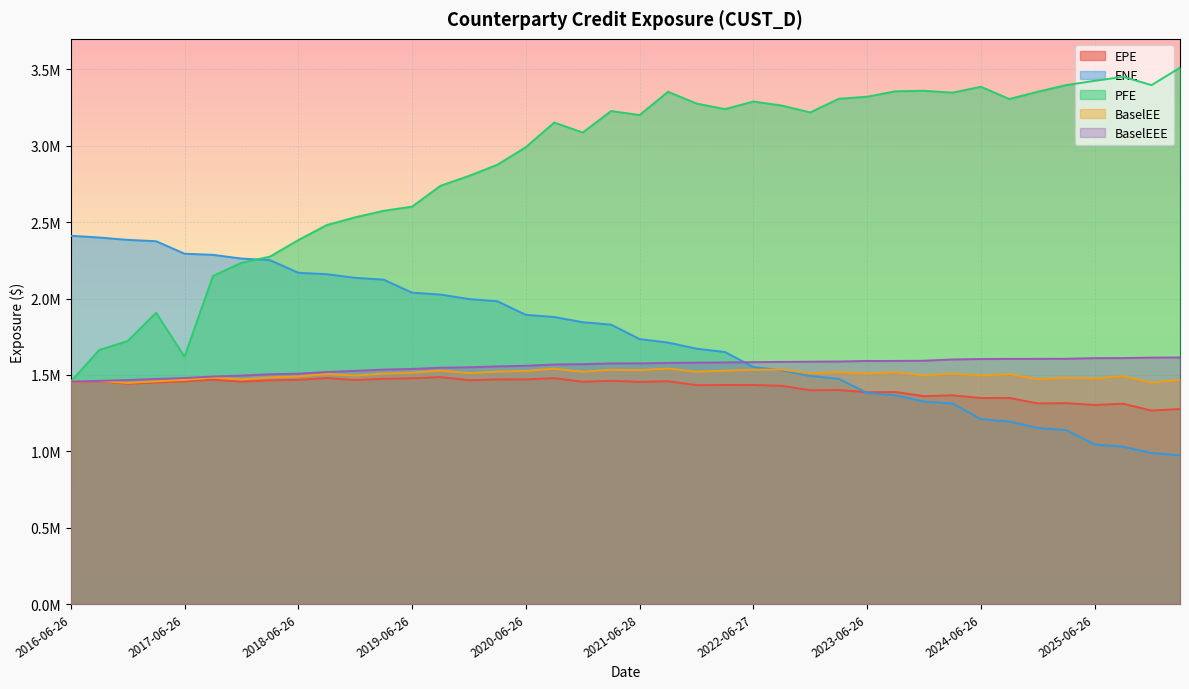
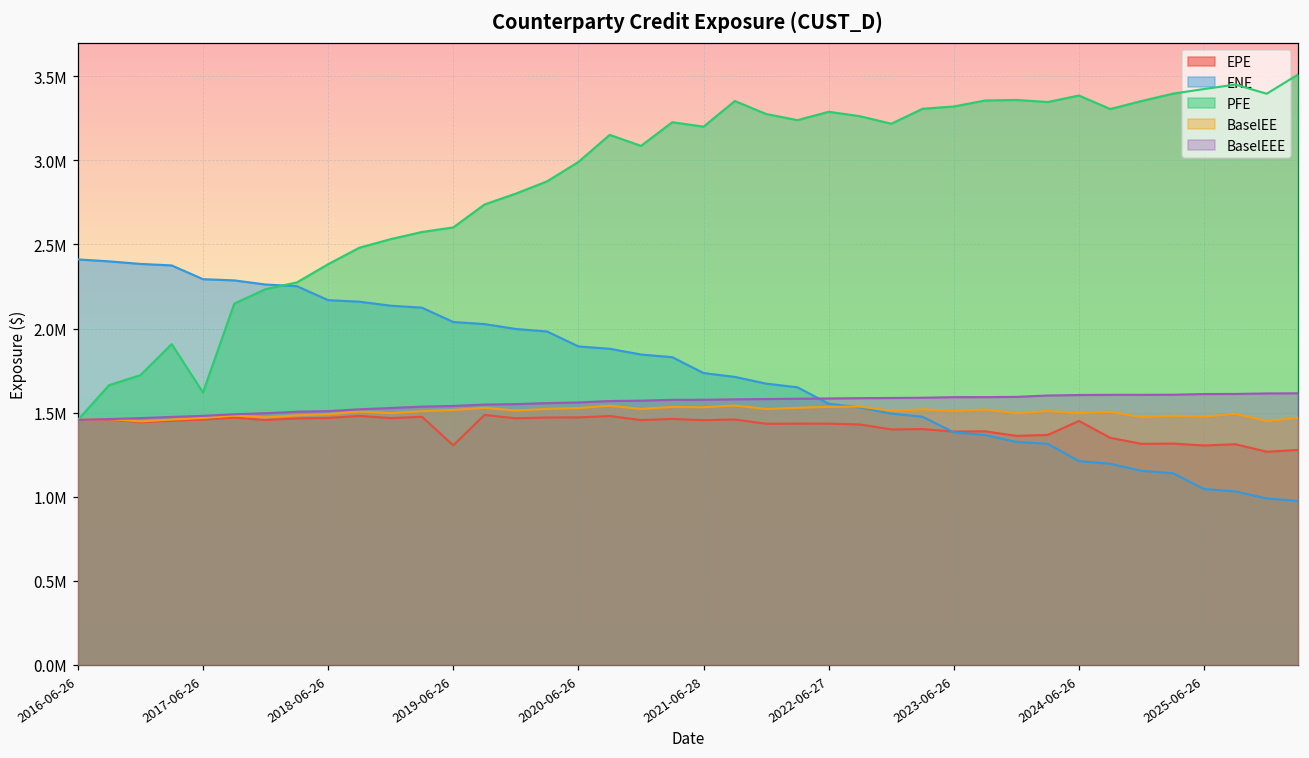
EPE, 2019-06-26: 1480000 -> 1300000
EPE, 2024-06-26: 1350000 -> 1450000
